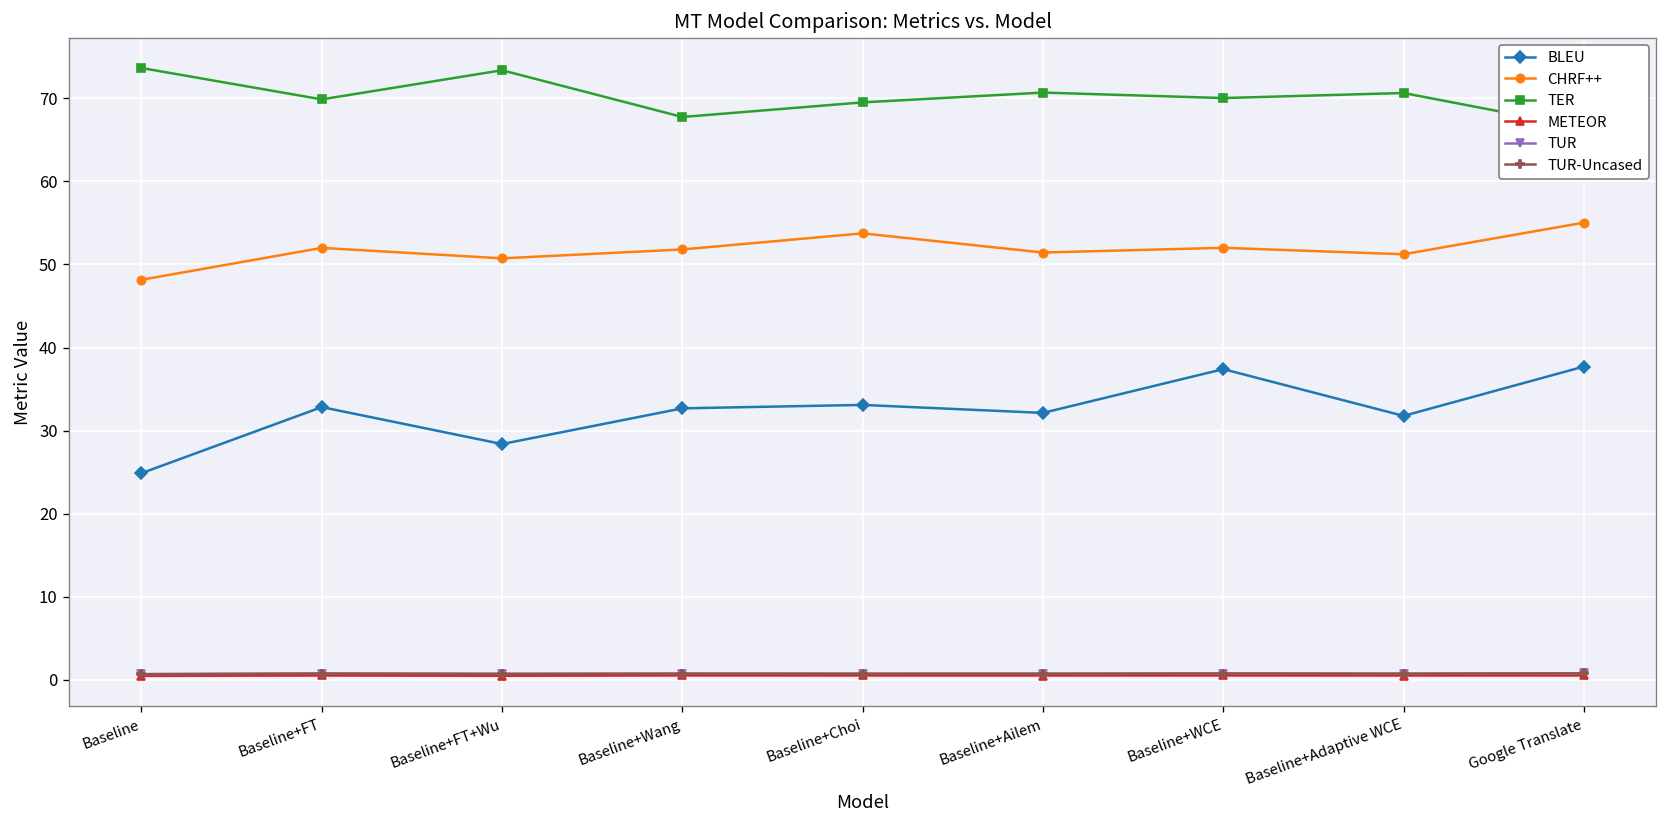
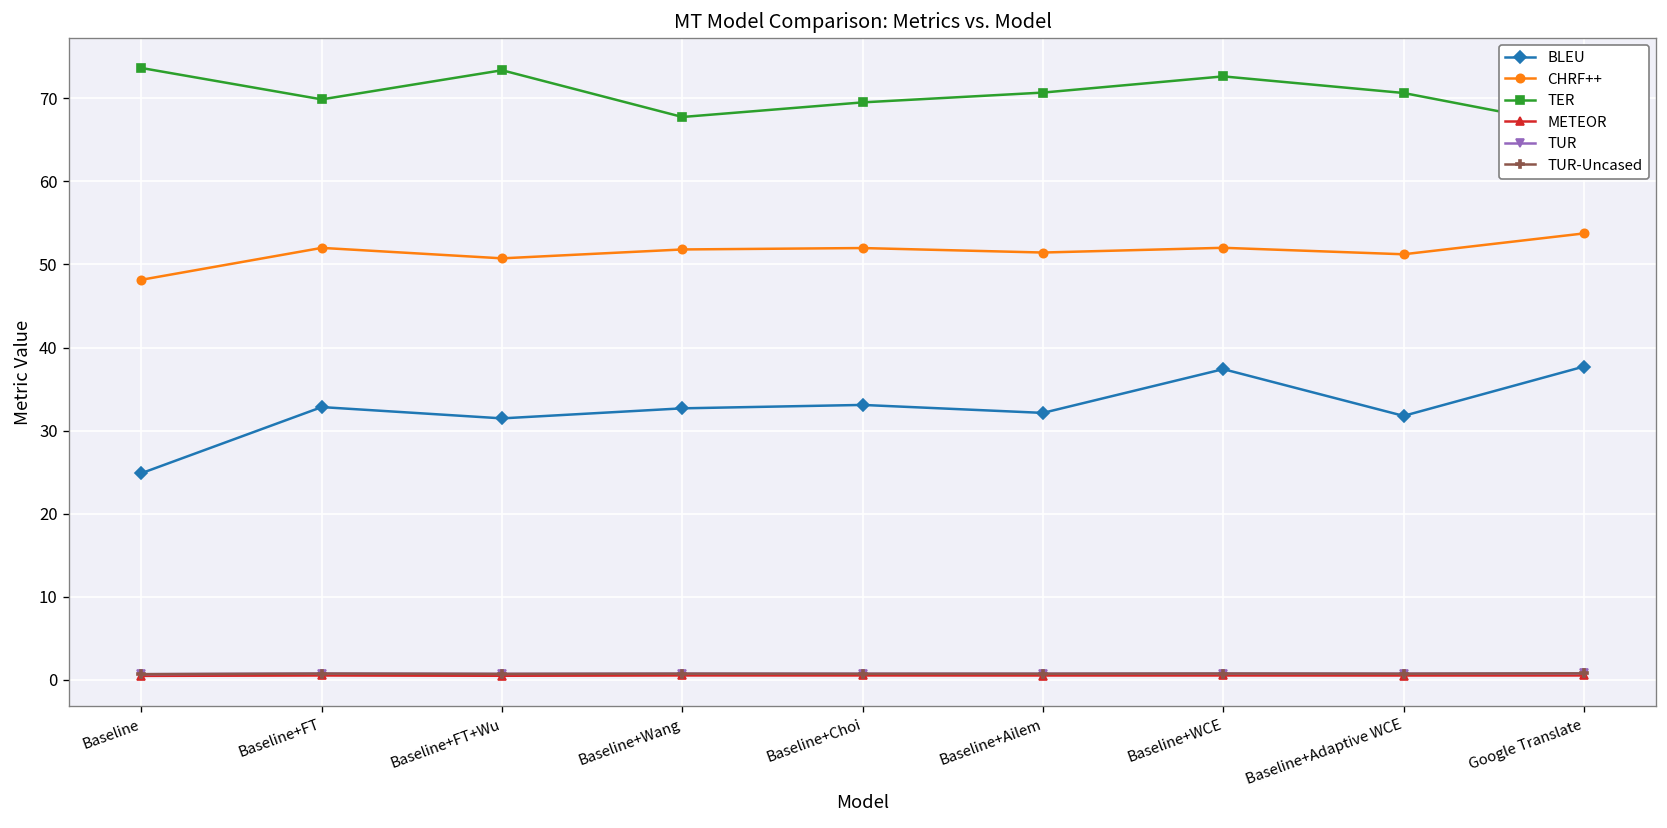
BLEU, Baseline+FT+Wu: 28 -> 31
CHRF++, Baseline+Choi: 54 -> 52
TER, Baseline+WCE: 70 -> 73
CHRF++, Google Translate: 55 -> 54
